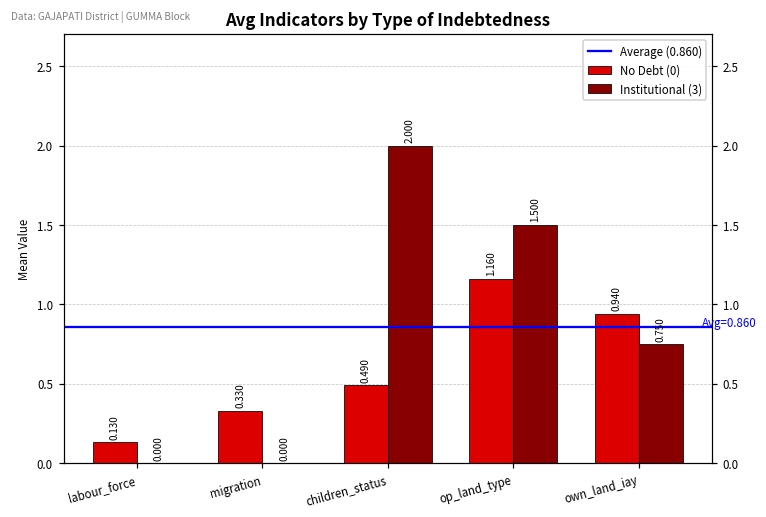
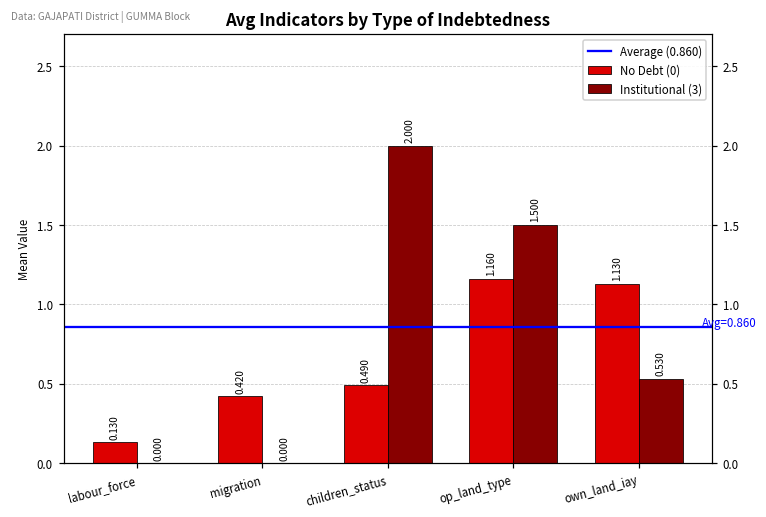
No Debt (0), migration: 0.330 -> 0.420
No Debt (0), own_land_iay: 0.940 -> 1.130
Institutional (3), own_land_iay: 0.750 -> 0.530
